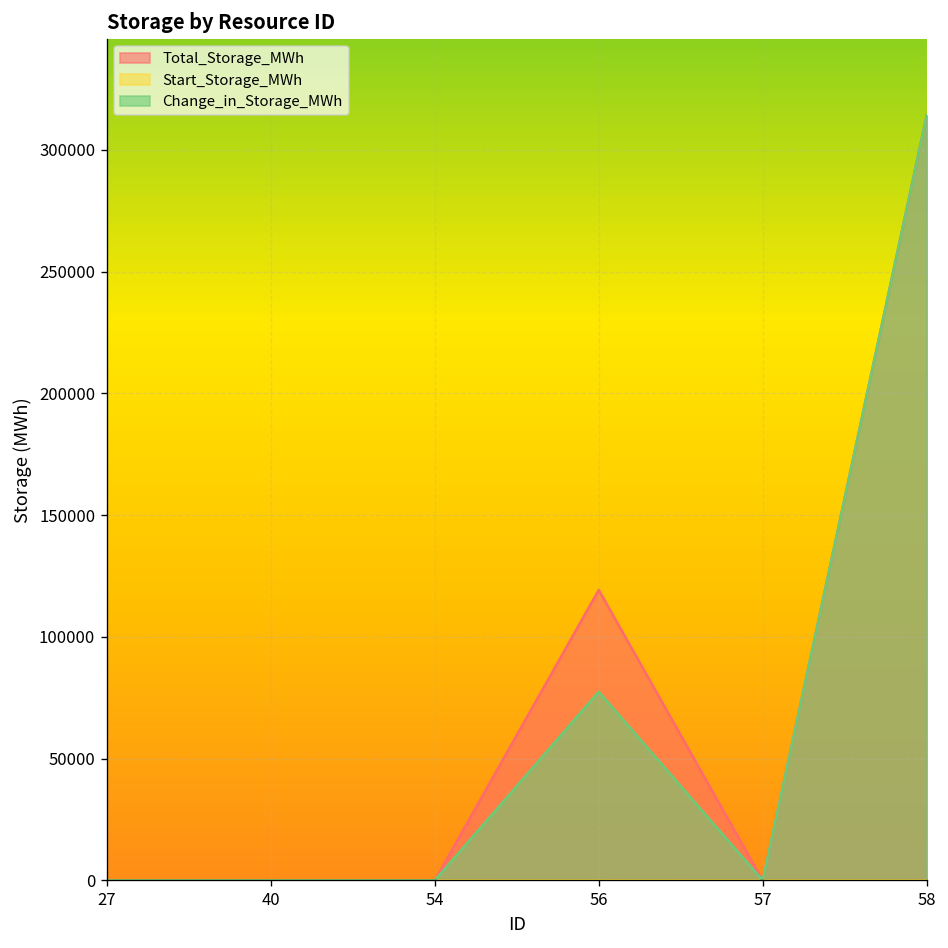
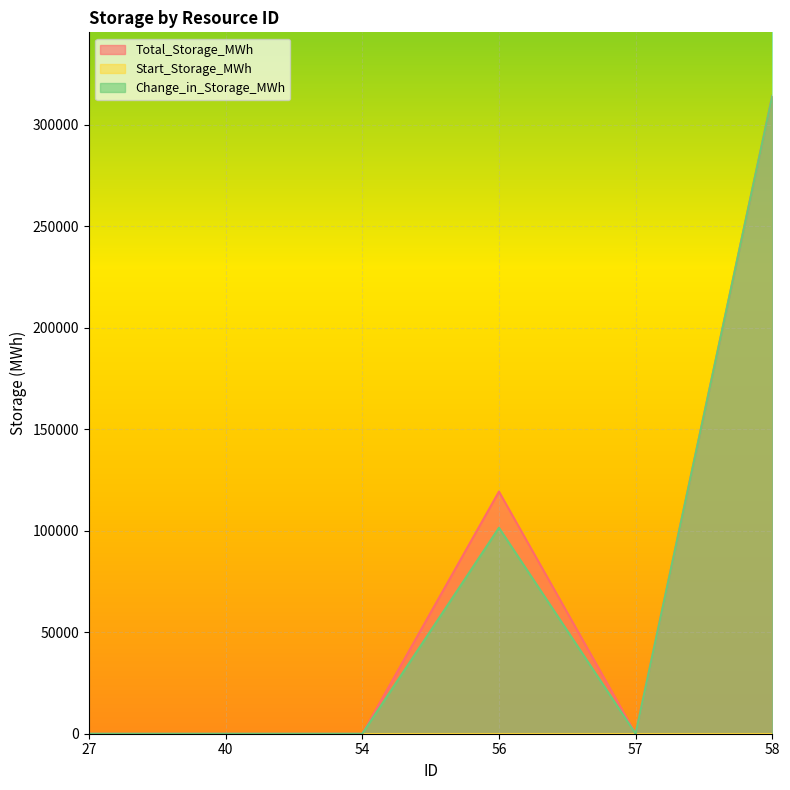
Change_in_Storage_MWh, 56: 77000 -> 101000
